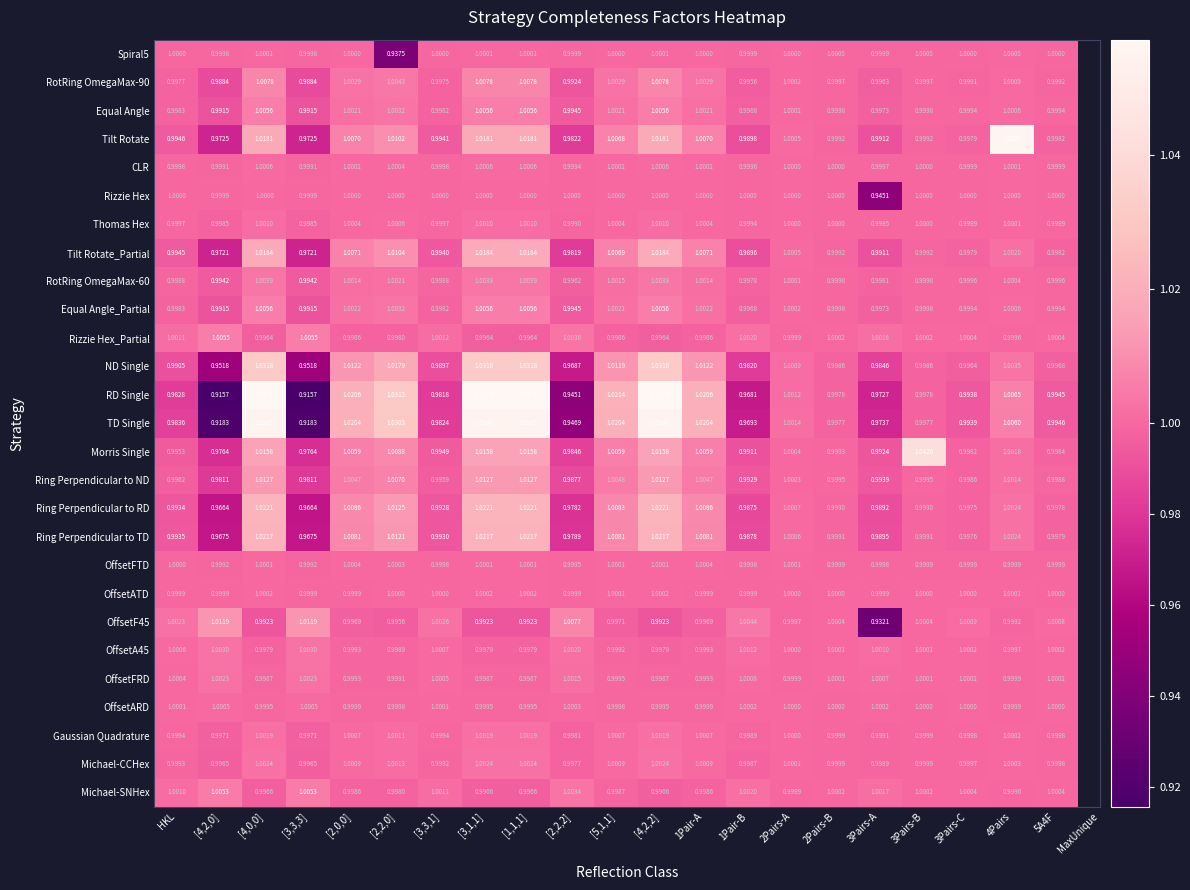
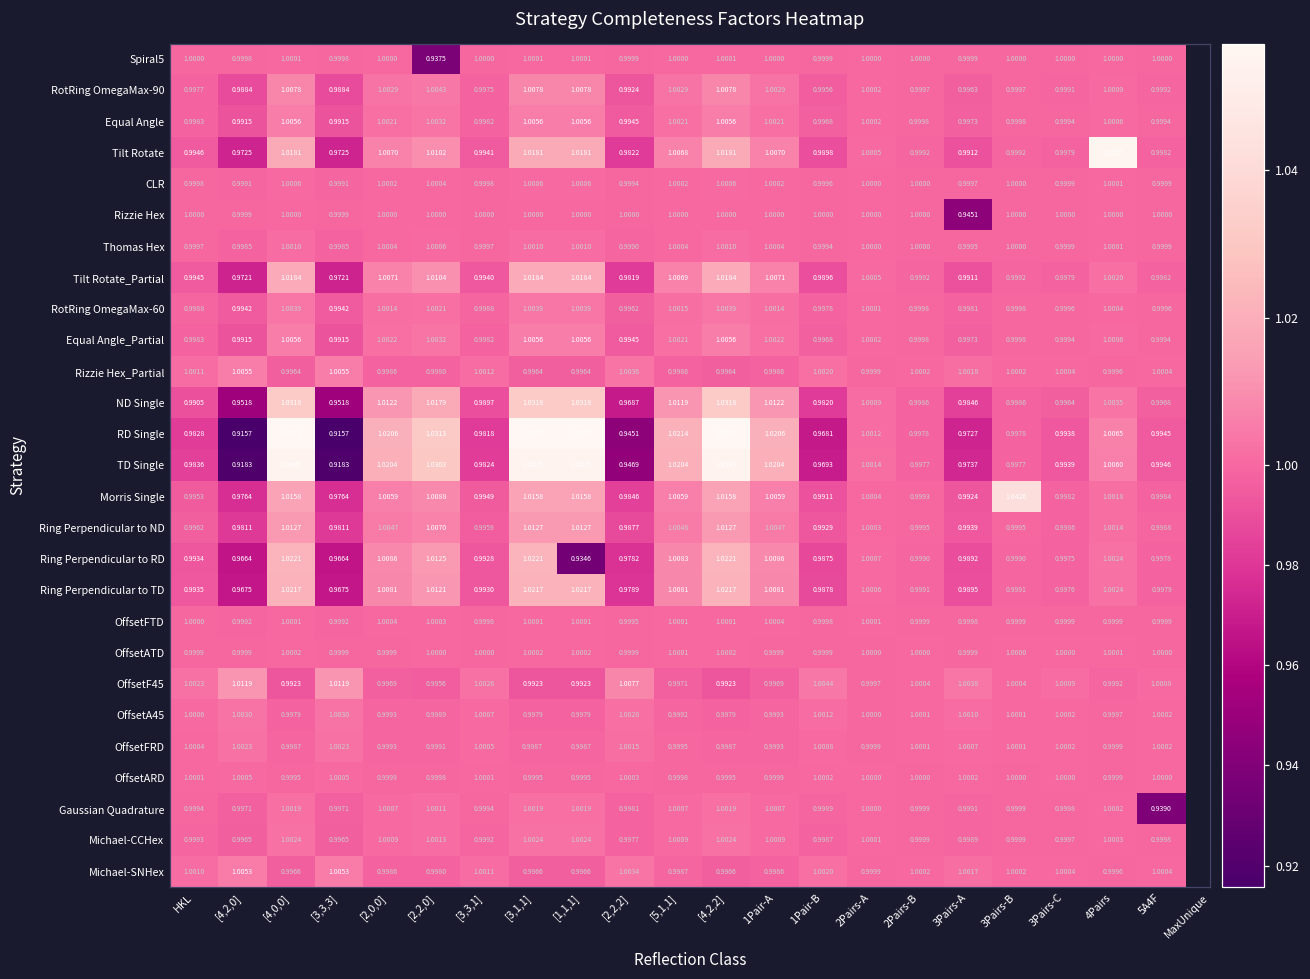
Ring Perpendicular to RD, [1,1,1]: 1.0221 -> 0.9346
OffsetF45, 3Pairs-A: 0.9321 -> 1.0038
Gaussian Quadrature, 5A4F: 0.9998 -> 0.9390
